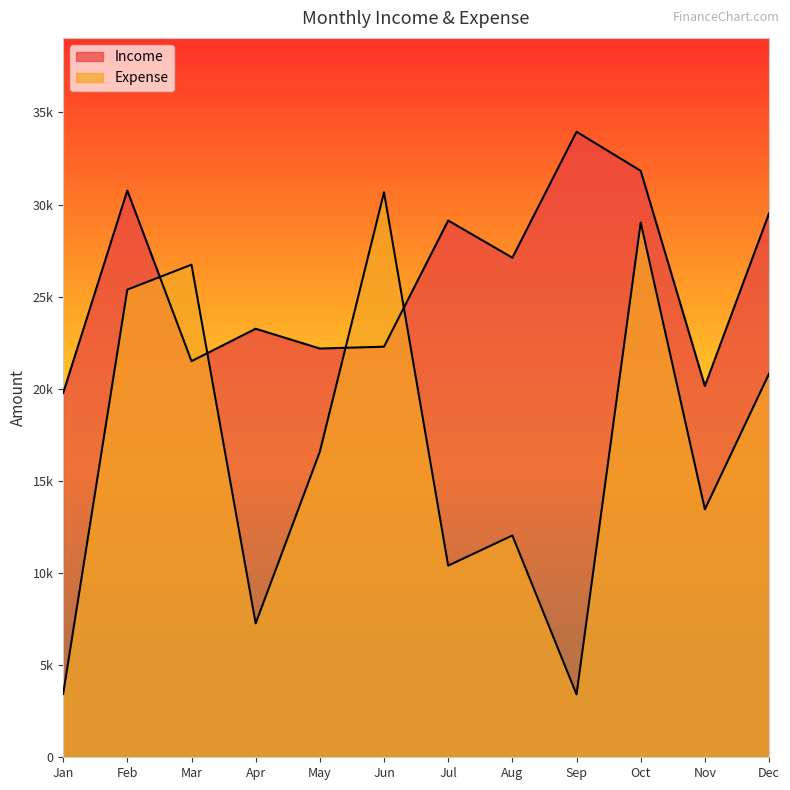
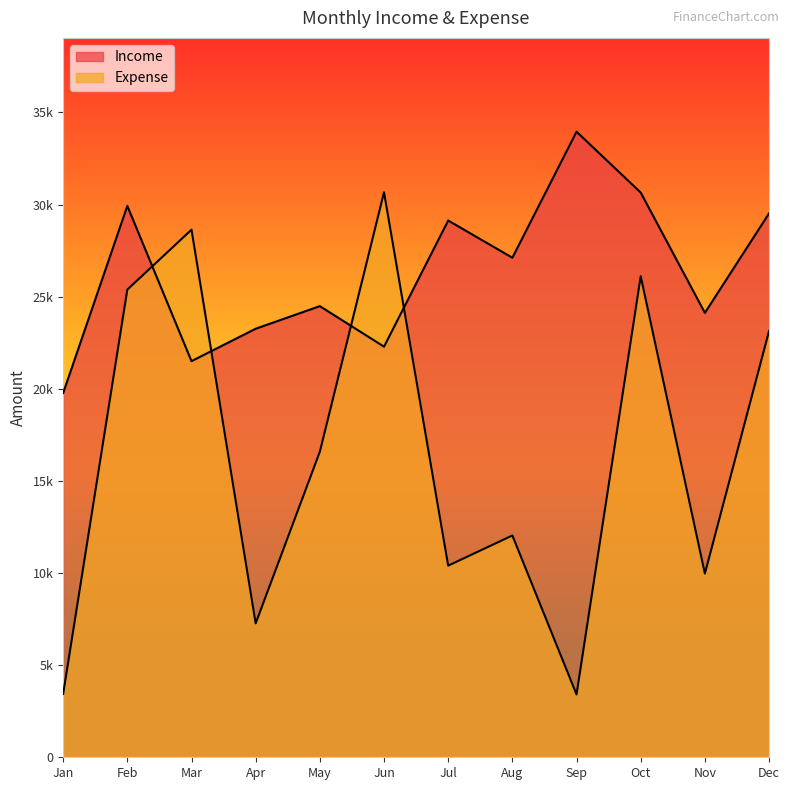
Income, Feb: 30800 -> 29900
Expense, Mar: 26700 -> 28600
Income, May: 22200 -> 24500
Income, Oct: 31800 -> 30700
Expense, Oct: 29000 -> 26100
Income, Nov: 20100 -> 24100
Expense, Nov: 13500 -> 10000
Expense, Dec: 20800 -> 23100
